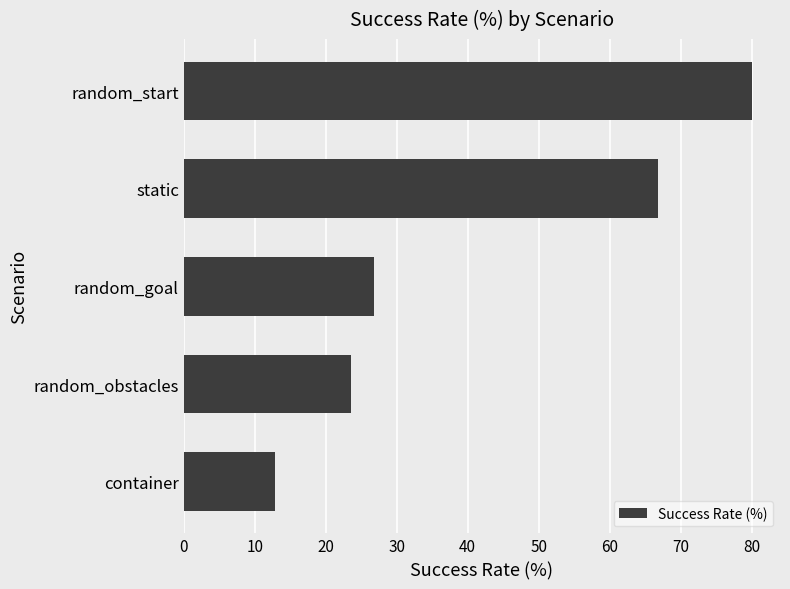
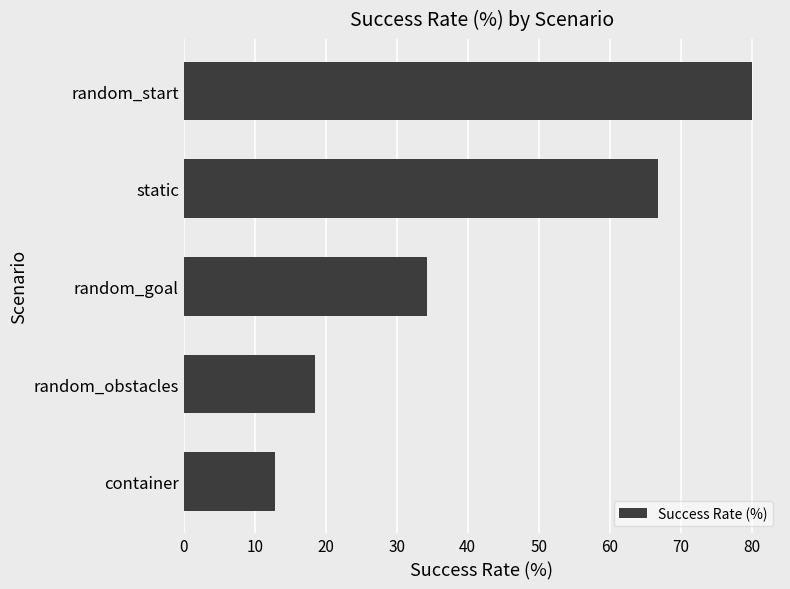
random_goal: 27 -> 34
random_obstacles: 24 -> 19
